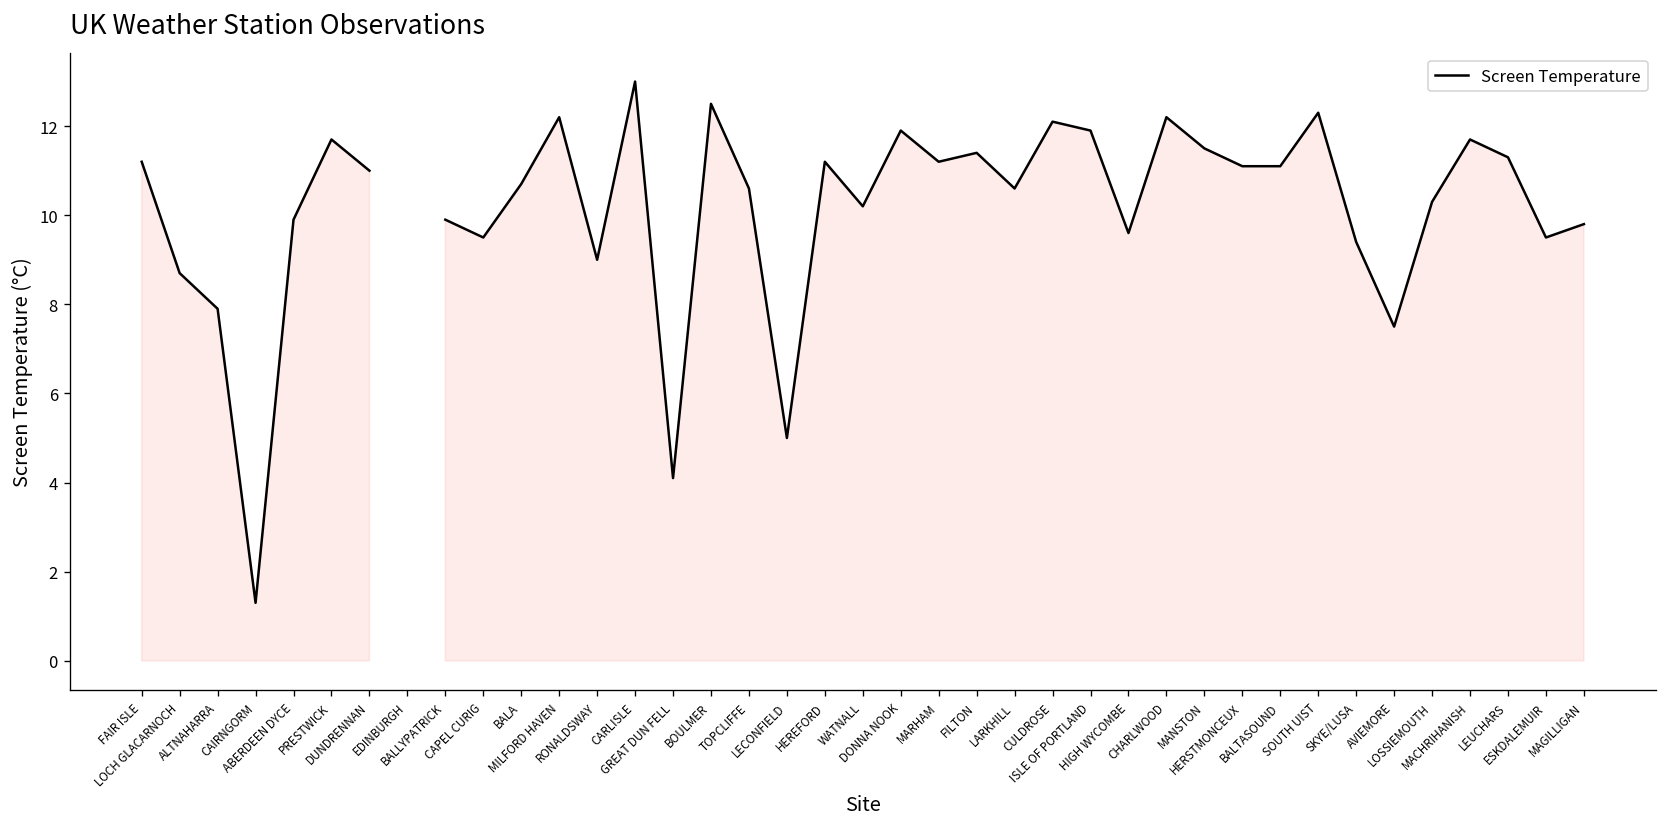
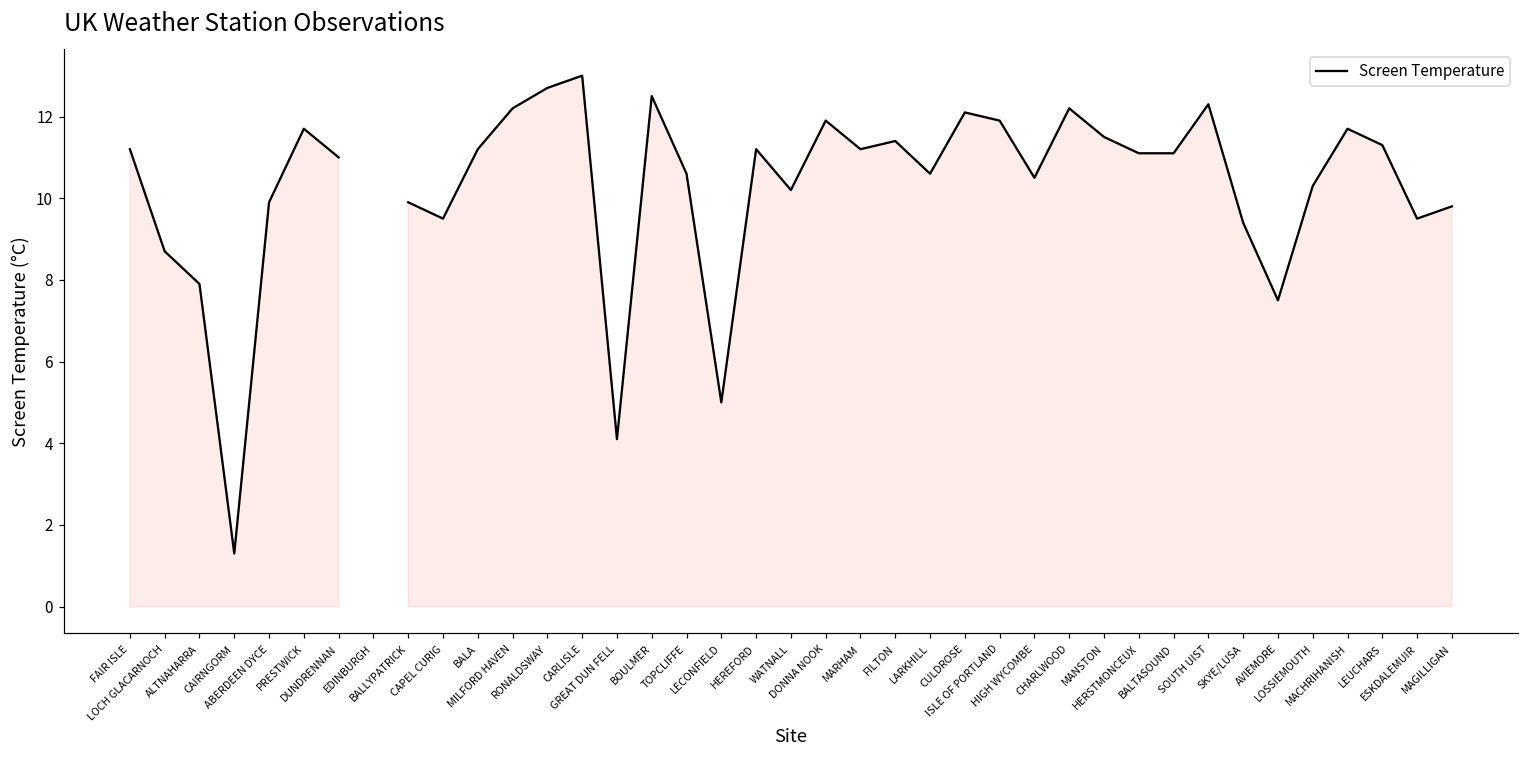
BALA: 10.7 -> 11.2
RONALDSWAY: 9.0 -> 12.7
HIGH WYCOMBE: 9.6 -> 10.5
